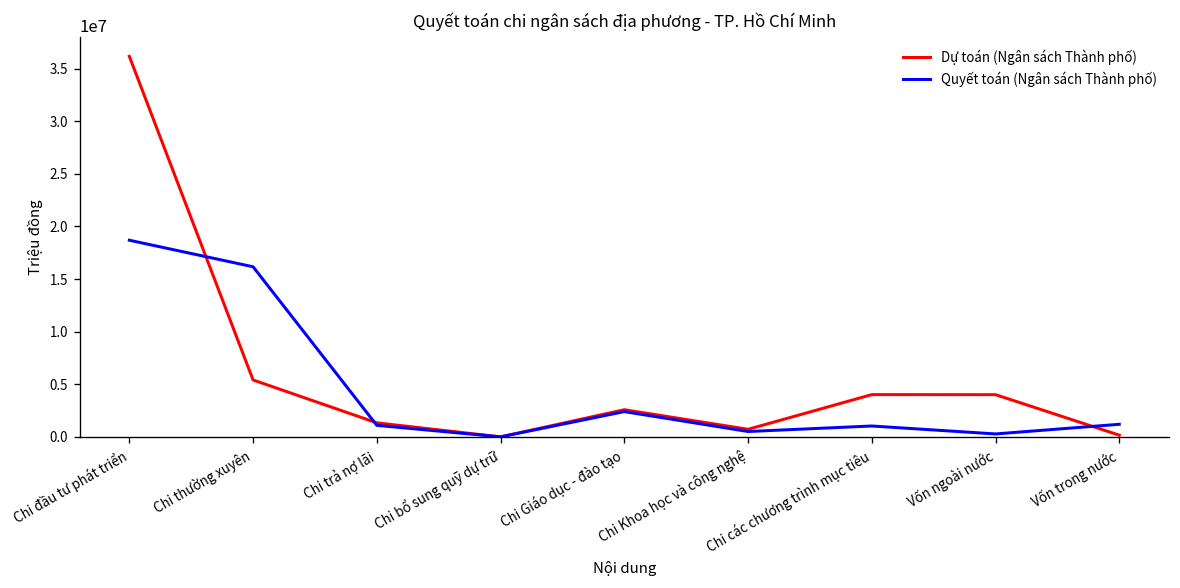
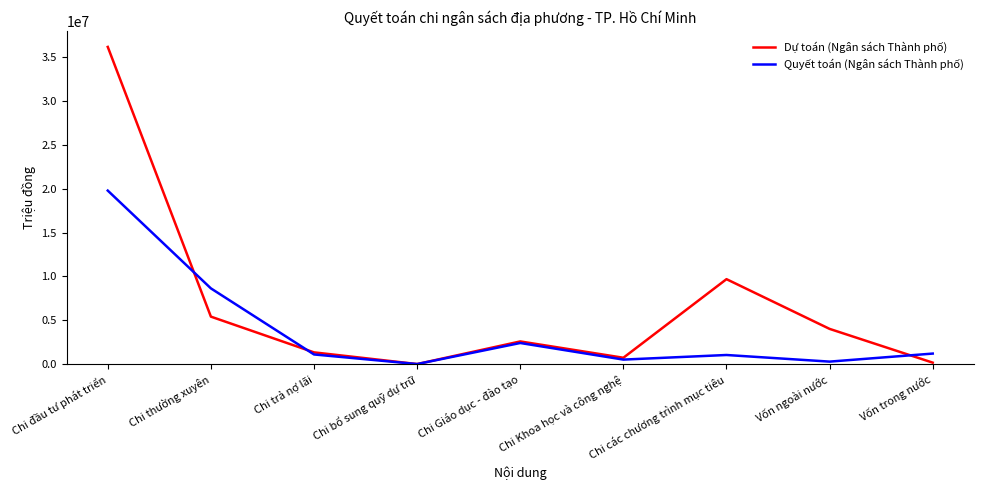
Quyết toán (Ngân sách Thành phố), Chi đầu tư phát triển: 19000000 -> 20000000
Quyết toán (Ngân sách Thành phố), Chi thường xuyên: 16000000 -> 9000000
Dự toán (Ngân sách Thành phố), Chi các chương trình mục tiêu: 4000000 -> 10000000
